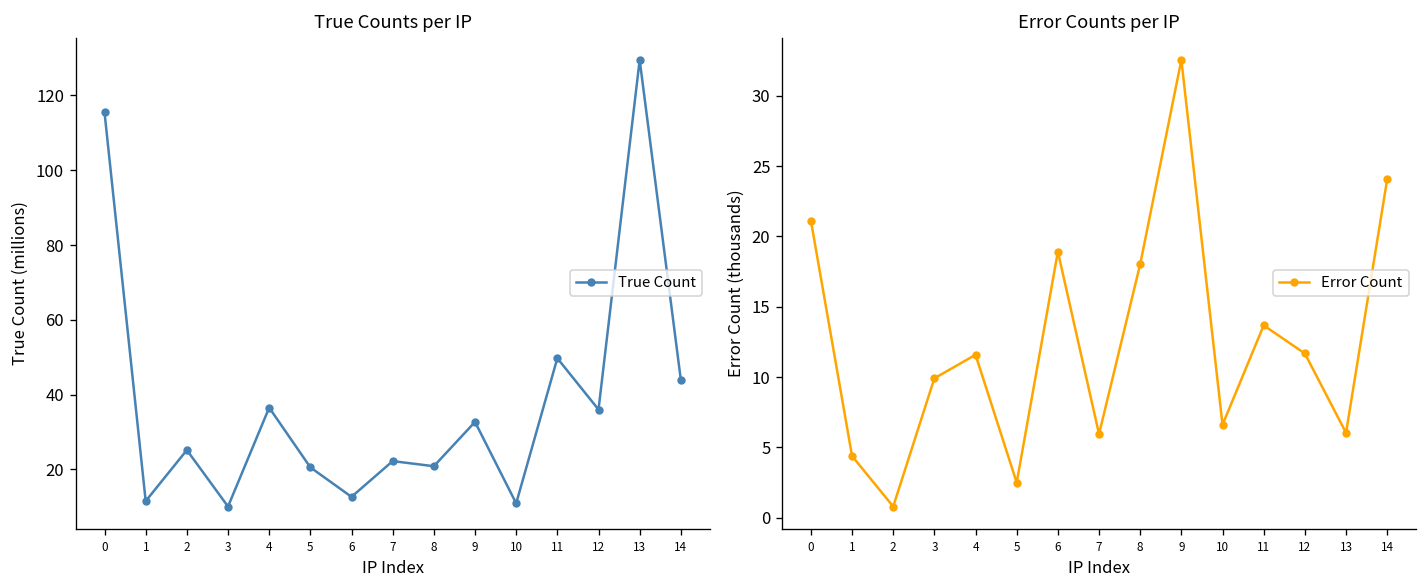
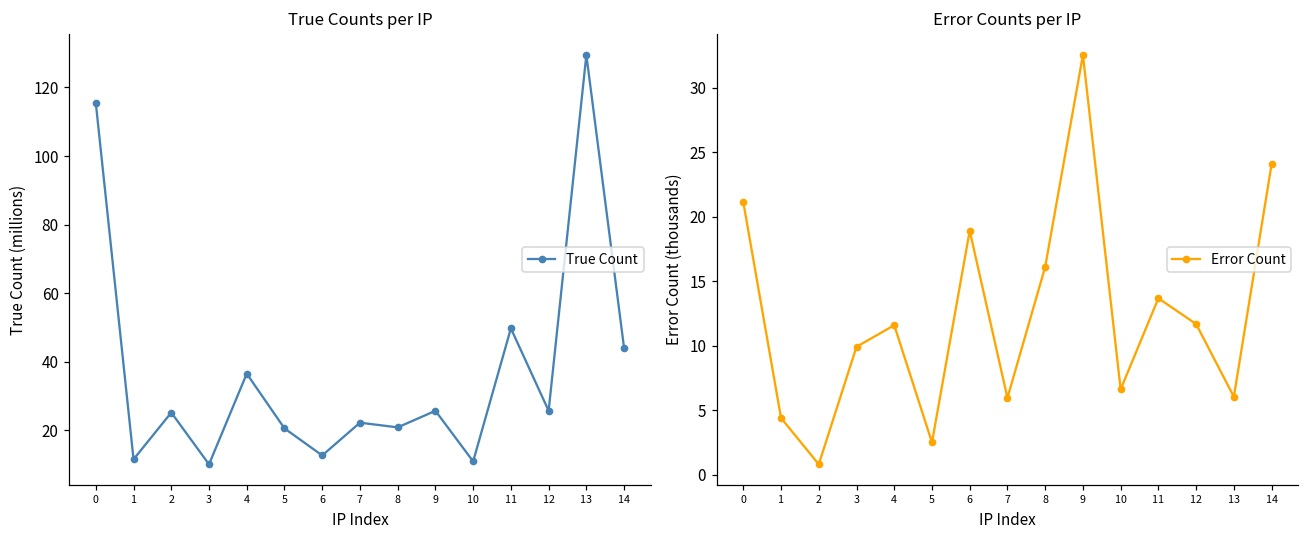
True Counts per IP, 9: 33 -> 26
True Counts per IP, 12: 36 -> 26
Error Counts per IP, 8: 18.0 -> 16.1
